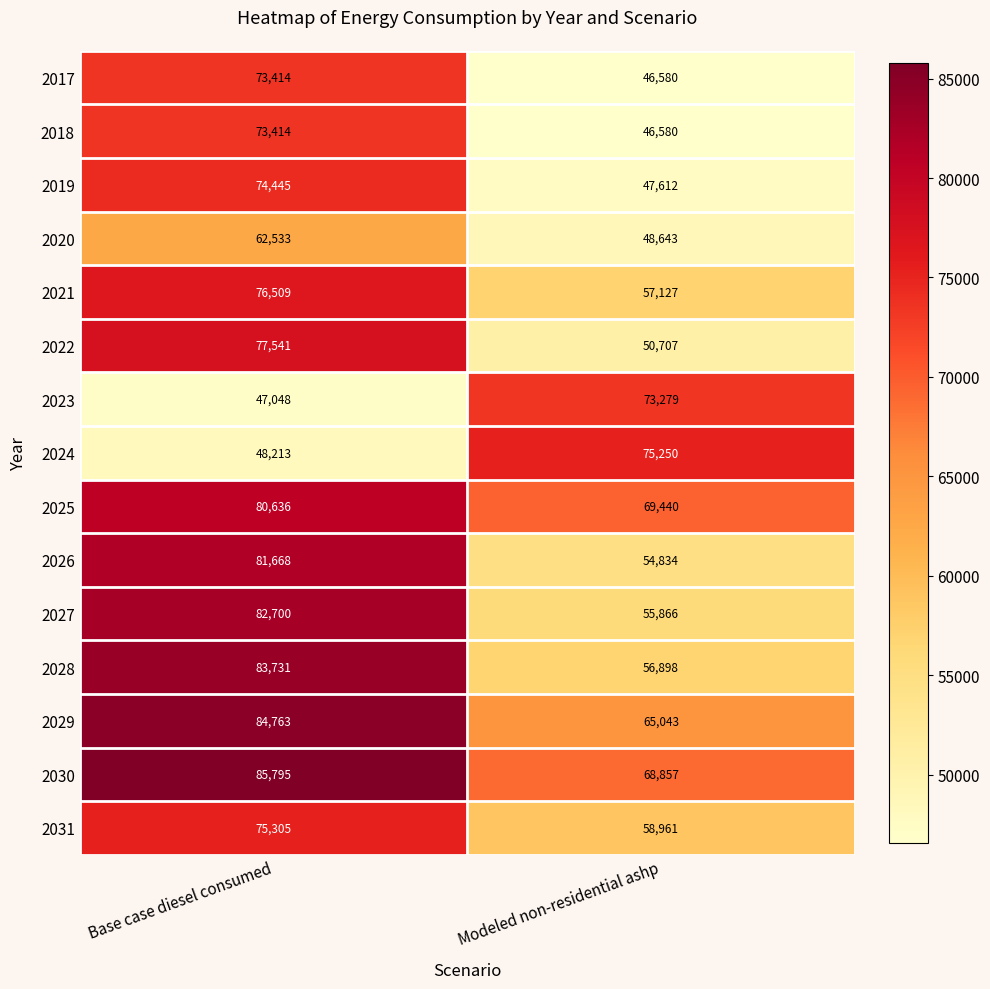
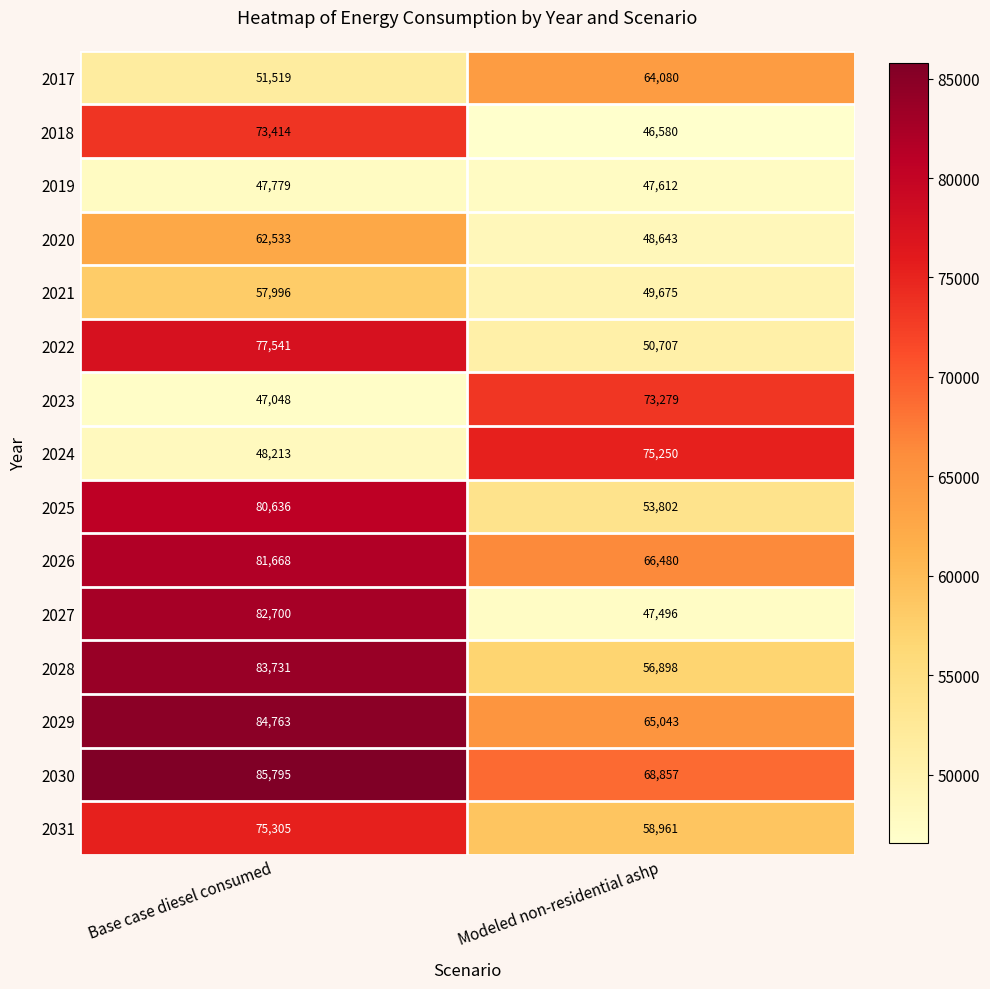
2017, Base case diesel consumed: 73,414 -> 51,519
2017, Modeled non-residential ashp: 46,580 -> 64,080
2019, Base case diesel consumed: 74,445 -> 47,779
2021, Base case diesel consumed: 76,509 -> 57,996
2021, Modeled non-residential ashp: 57,127 -> 49,675
2025, Modeled non-residential ashp: 69,440 -> 53,802
2026, Modeled non-residential ashp: 54,834 -> 66,480
2027, Modeled non-residential ashp: 55,866 -> 47,496
